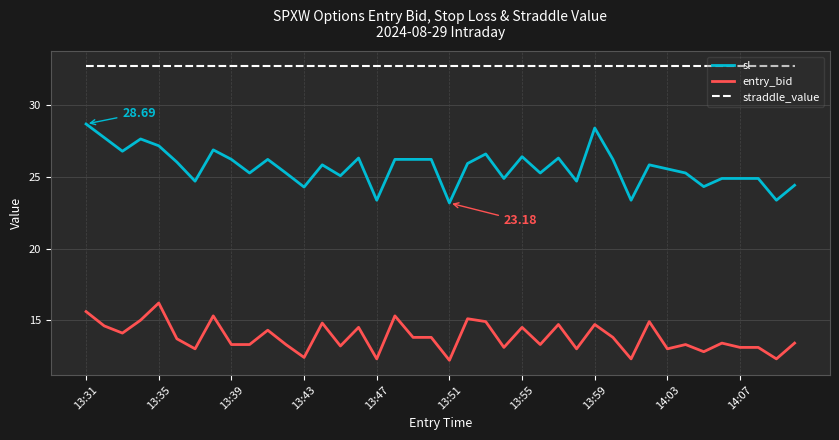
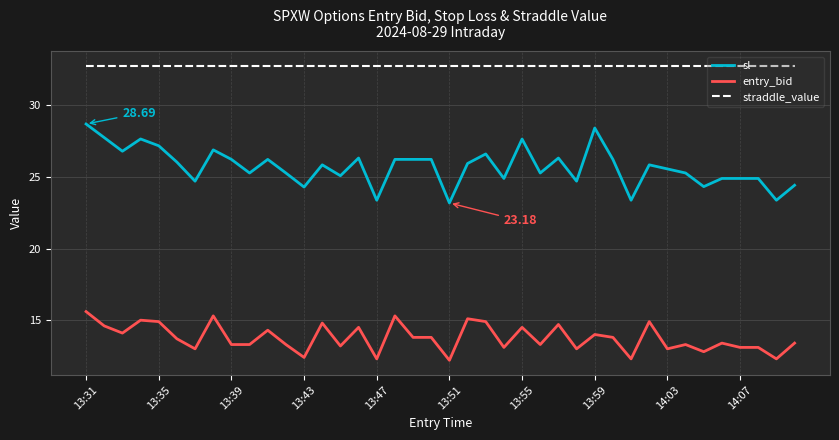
entry_bid, 13:35: 16.2 -> 14.9
sl, 13:55: 26.4 -> 27.6
entry_bid, 13:59: 14.7 -> 14.0
